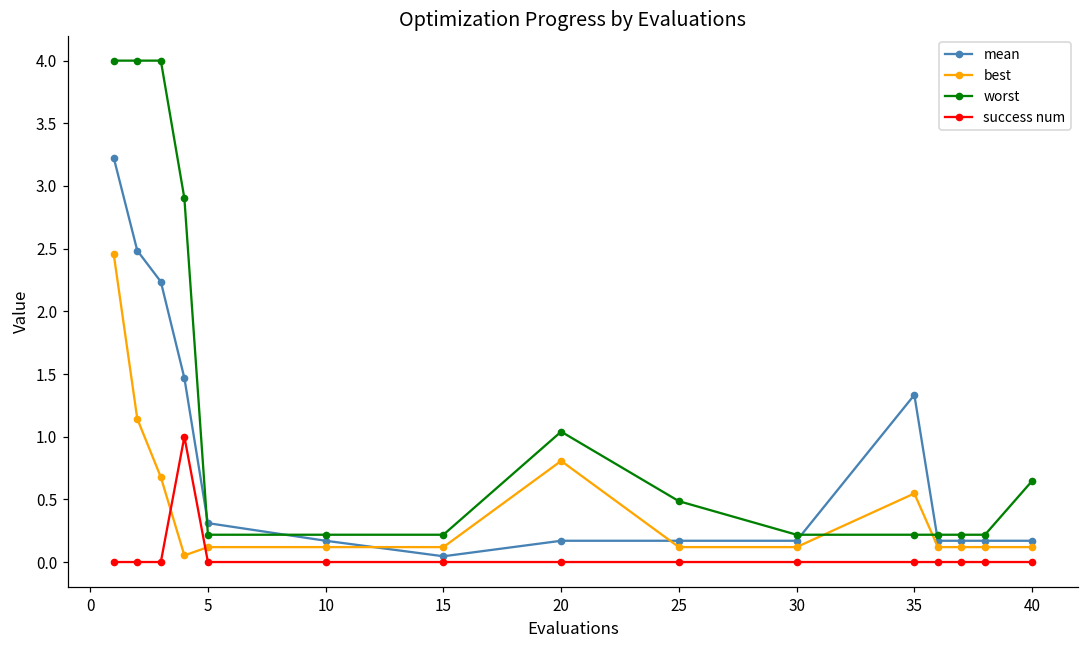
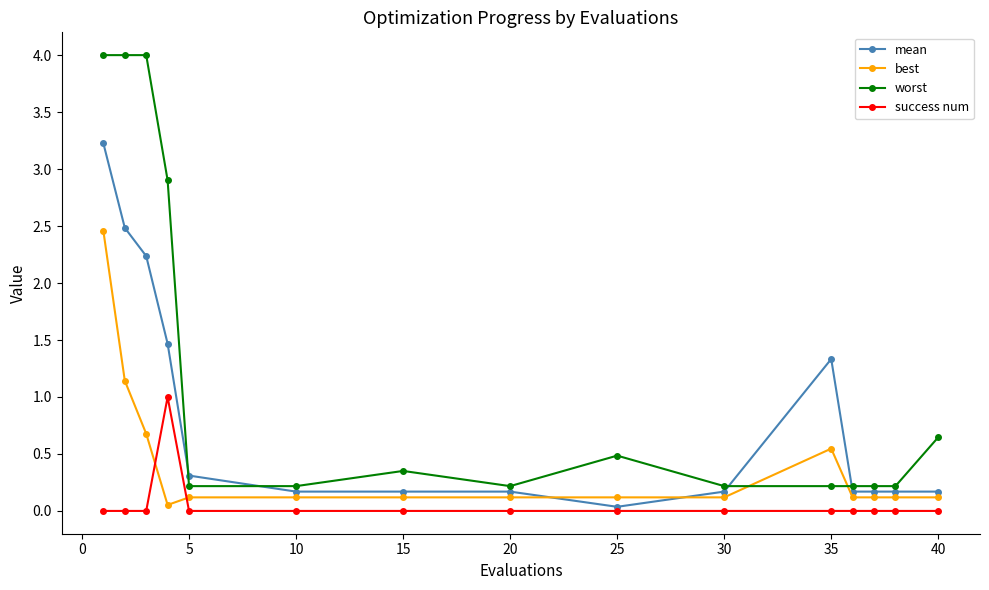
mean, 15: 0.05 -> 0.17
worst, 15: 0.22 -> 0.35
best, 20: 0.81 -> 0.12
worst, 20: 1.04 -> 0.22
mean, 25: 0.17 -> 0.04
